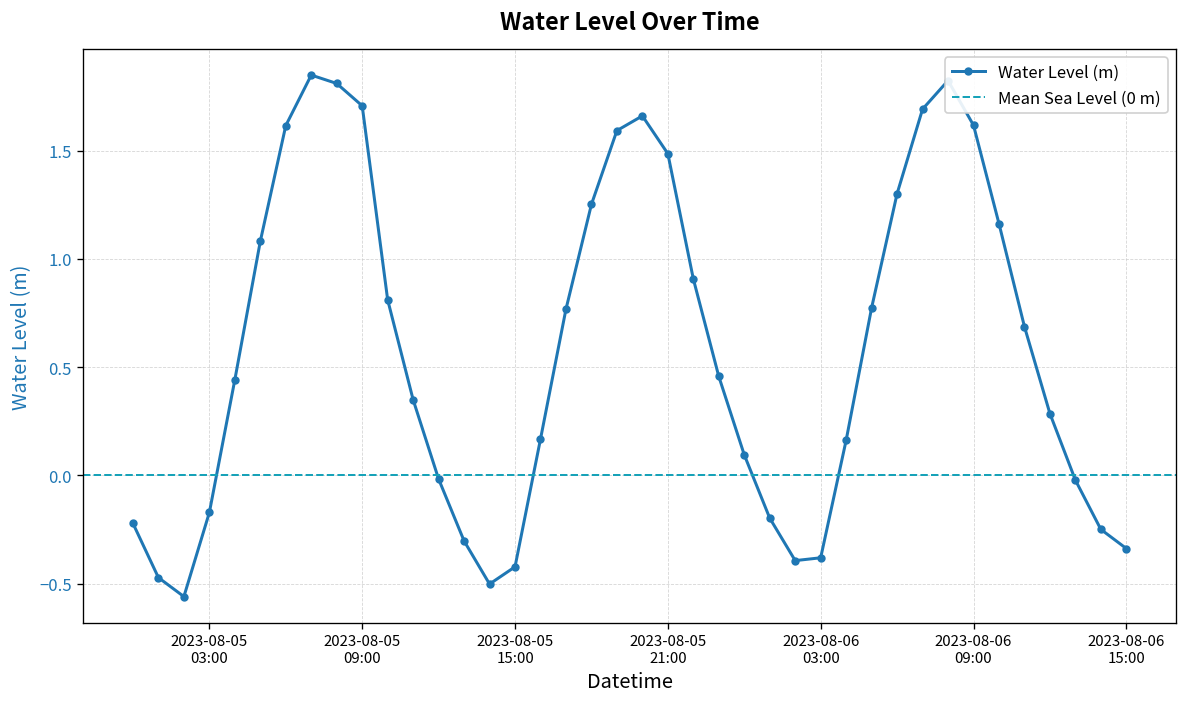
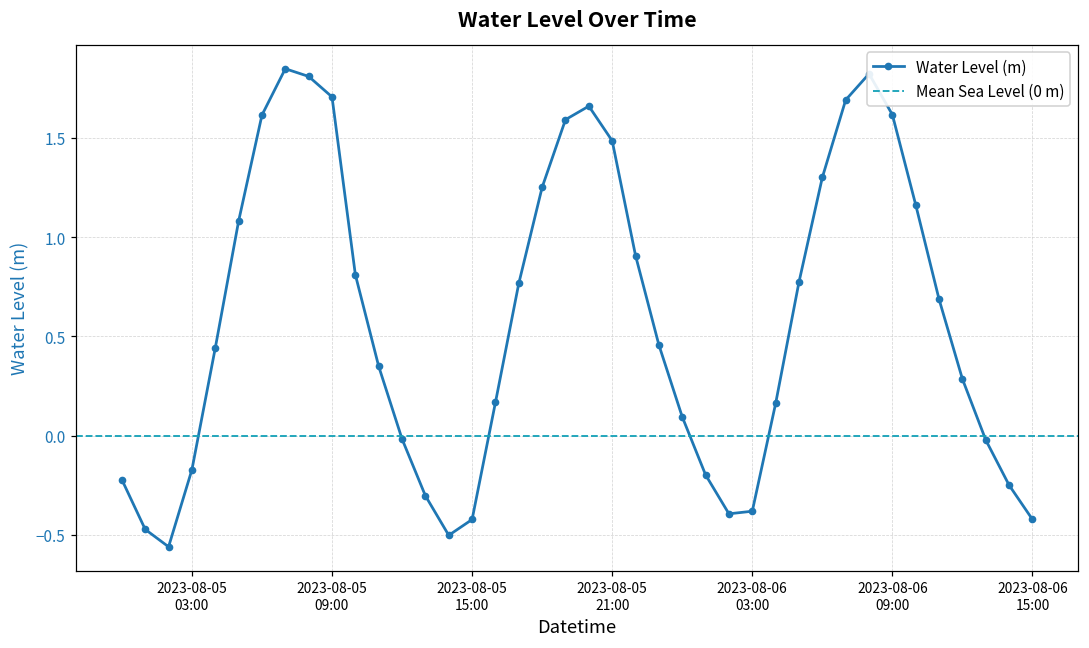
2023-08-06 15:00: -0.34 -> -0.42
